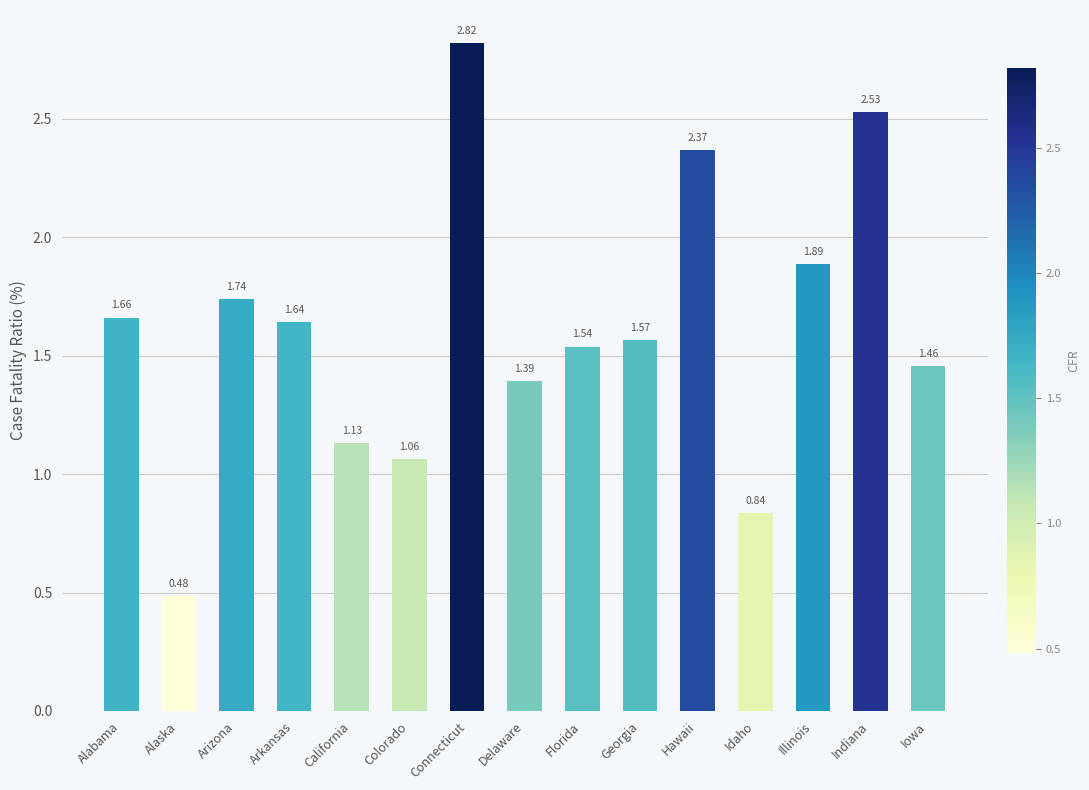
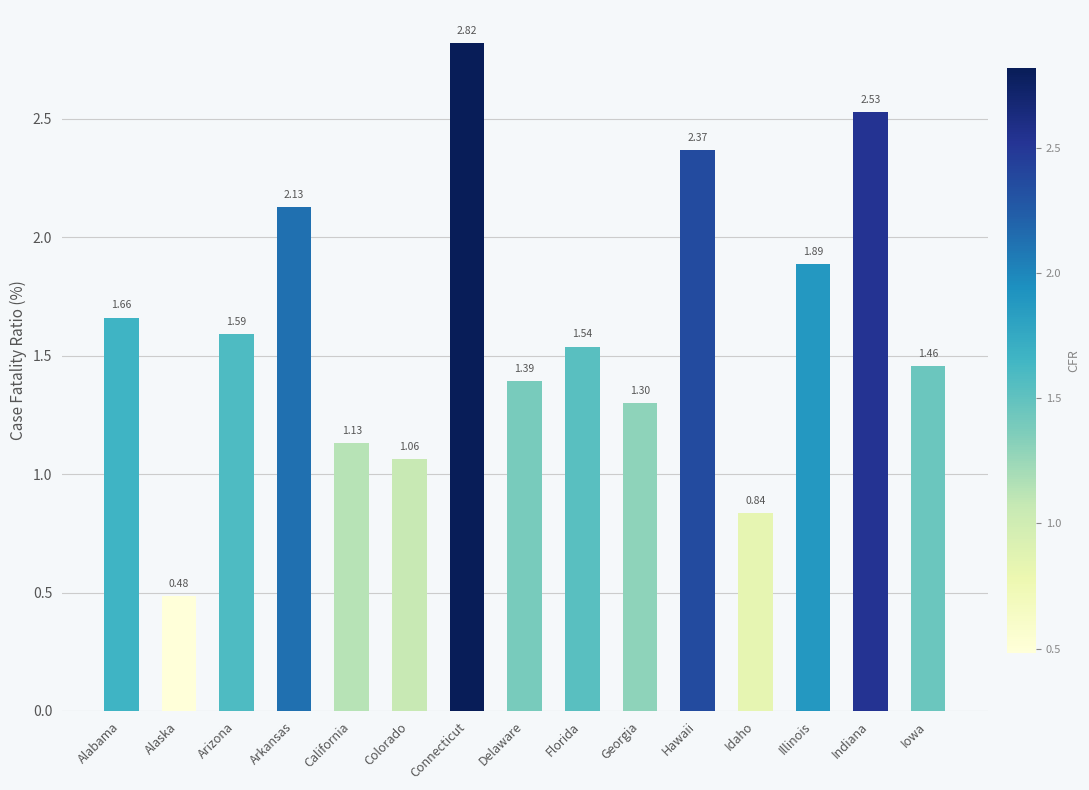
Arizona: 1.74 -> 1.59
Arkansas: 1.64 -> 2.13
Georgia: 1.57 -> 1.30
